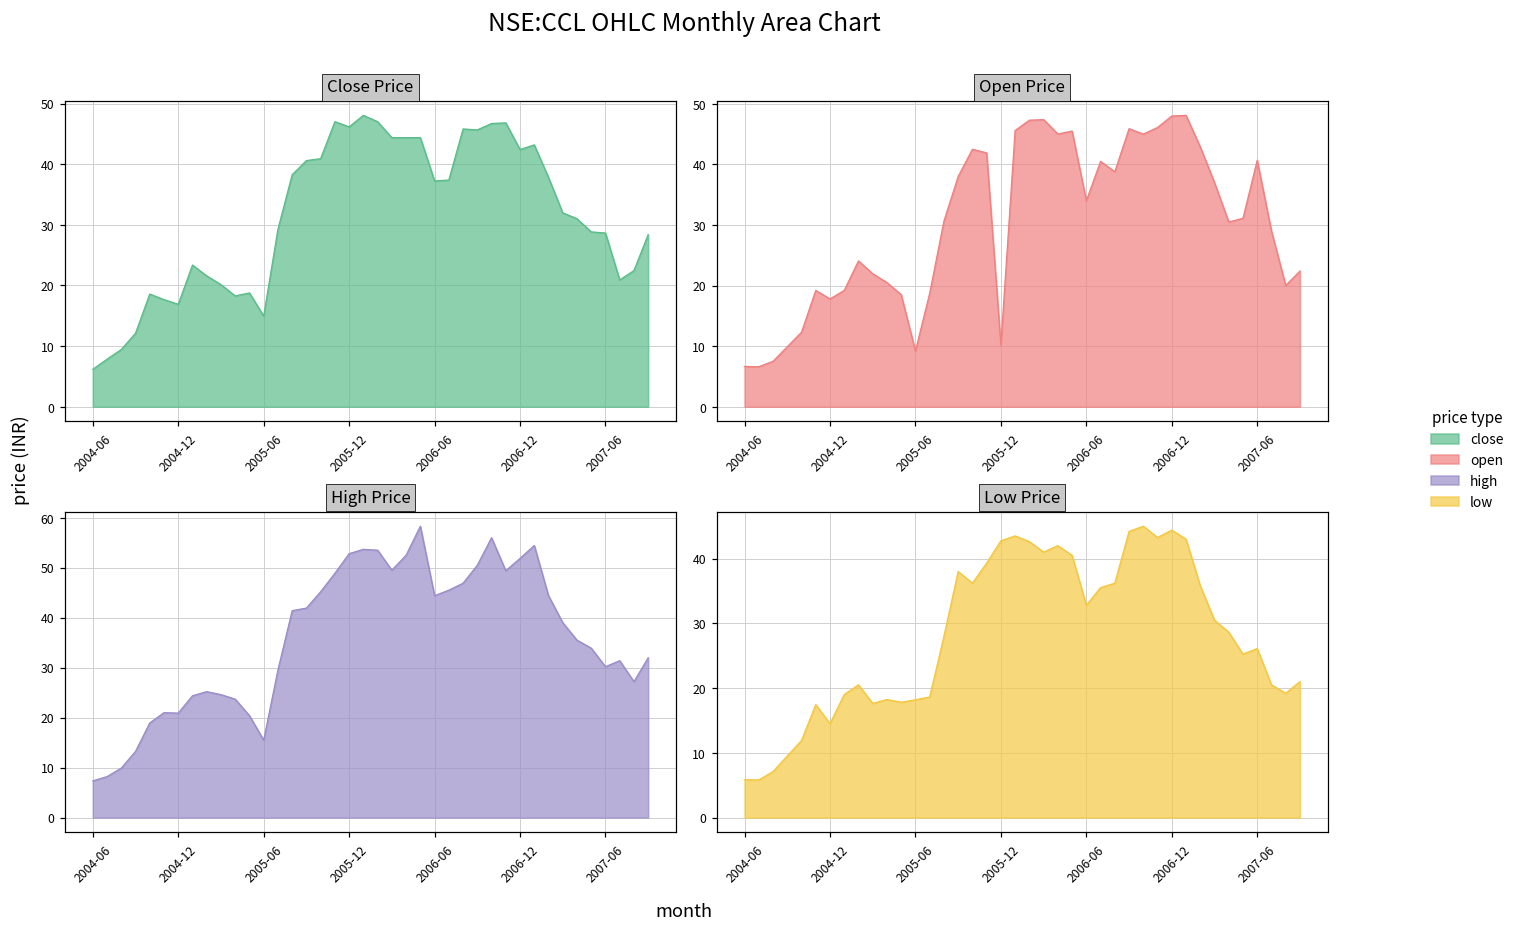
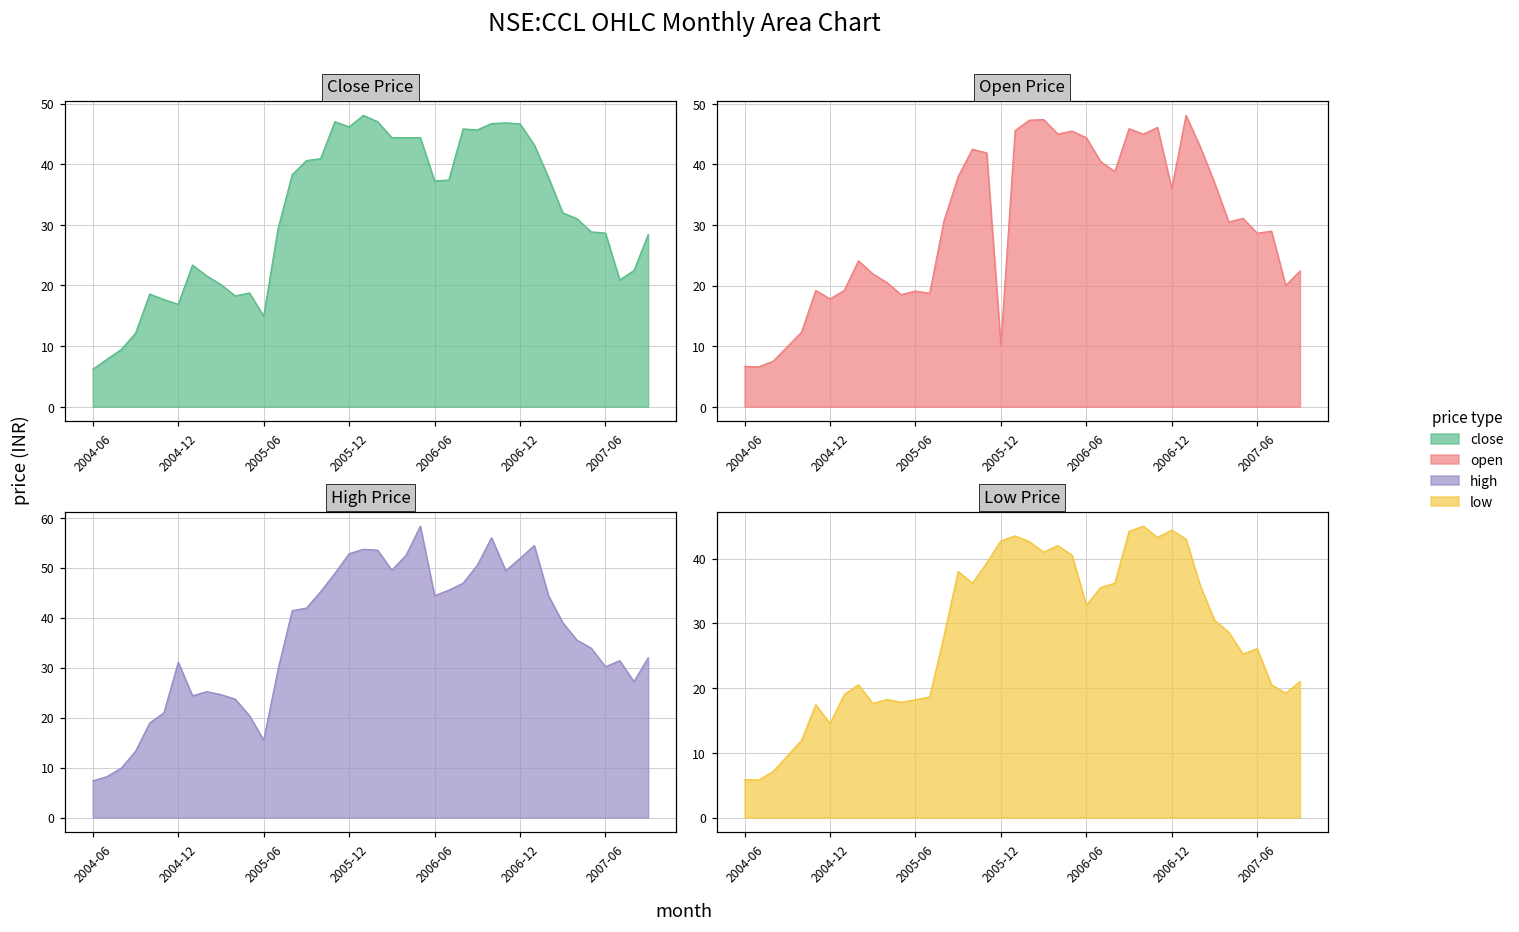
Close Price, 2006-12: 42 -> 47
Open Price, 2005-06: 9 -> 19
Open Price, 2006-06: 34 -> 44
Open Price, 2006-12: 48 -> 36
Open Price, 2007-06: 41 -> 29
High Price, 2004-12: 21 -> 31
